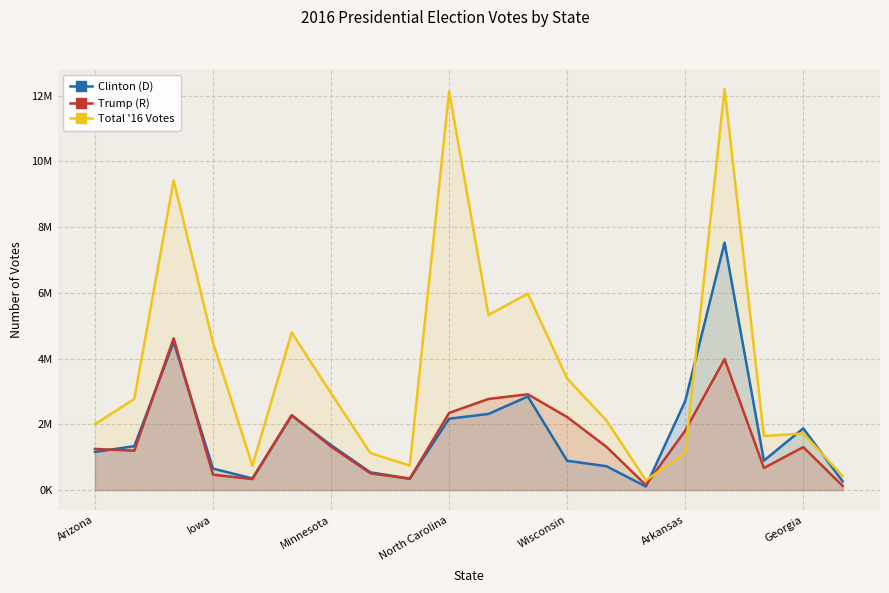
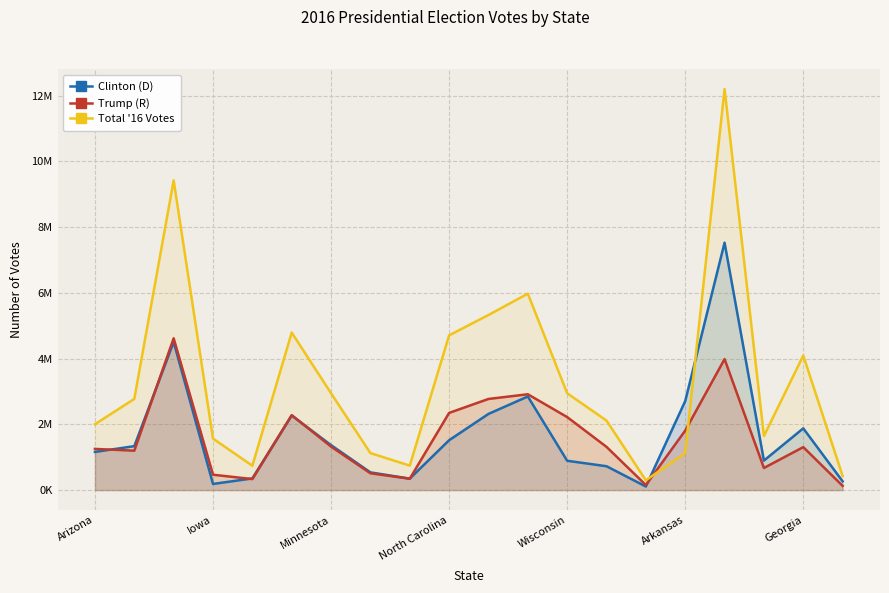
Clinton (D), Iowa: 700000 -> 200000
Total '16 Votes, Iowa: 4500000 -> 1600000
Clinton (D), North Carolina: 2200000 -> 1500000
Total '16 Votes, North Carolina: 12100000 -> 4700000
Total '16 Votes, Wisconsin: 3400000 -> 2900000
Total '16 Votes, Georgia: 1700000 -> 4100000
